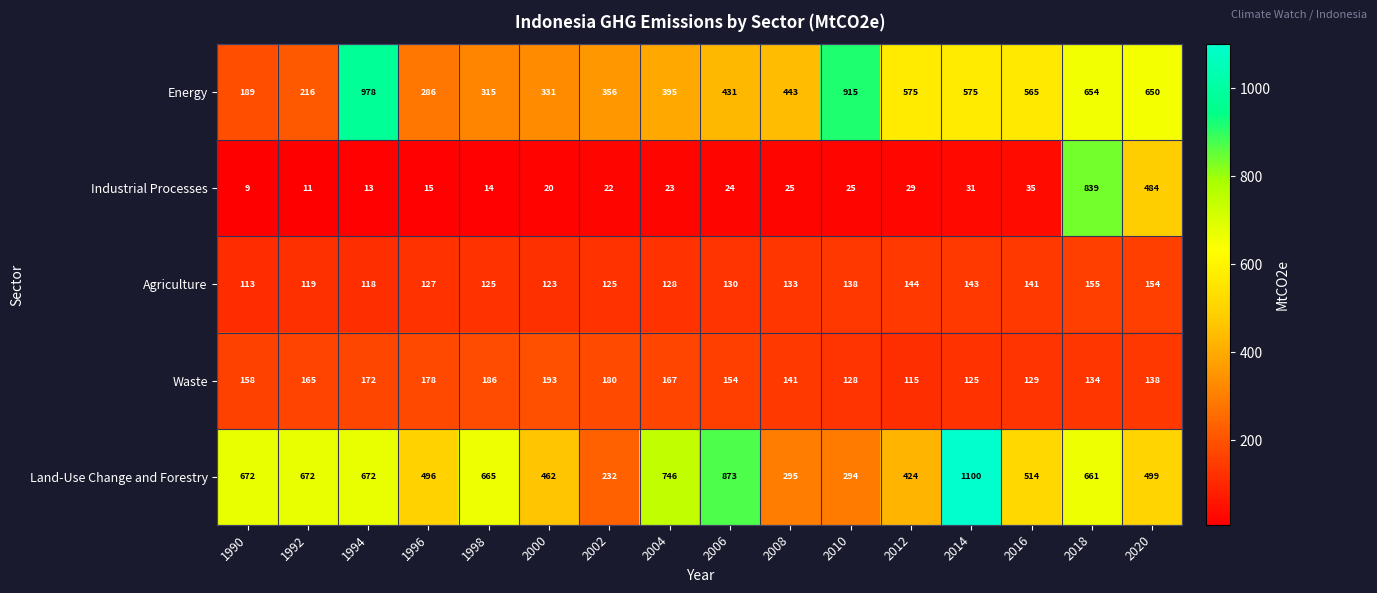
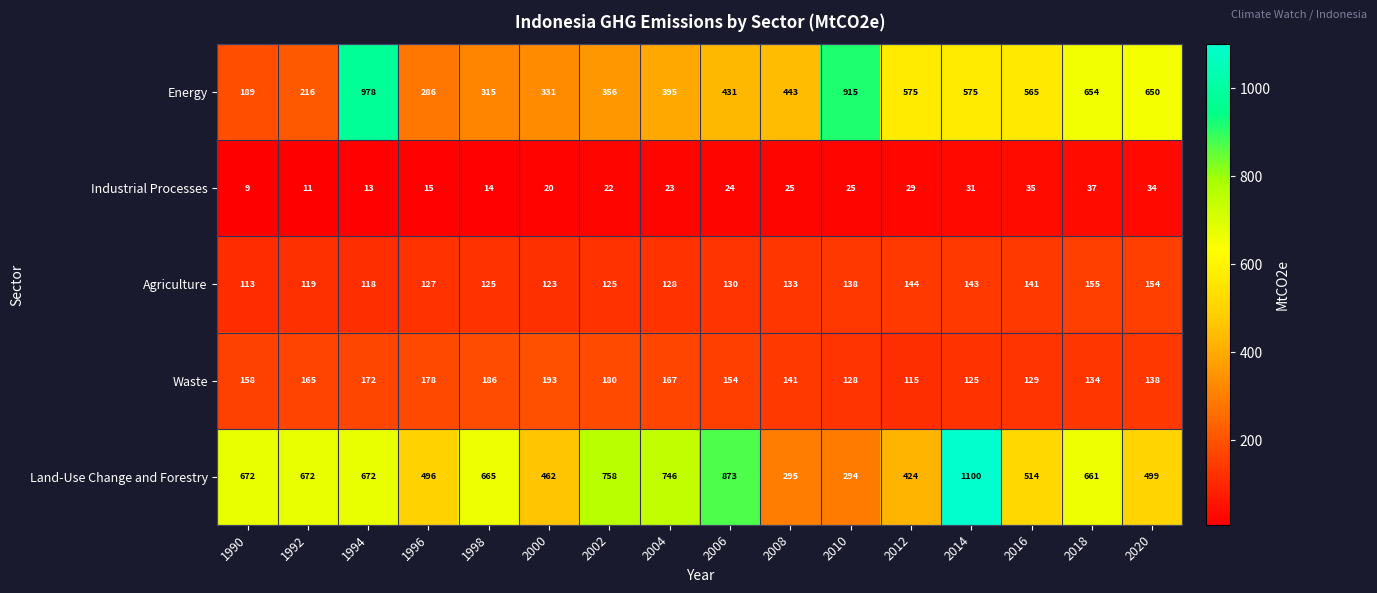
Industrial Processes, 2018: 839 -> 37
Industrial Processes, 2020: 484 -> 34
Land-Use Change and Forestry, 2002: 232 -> 758
